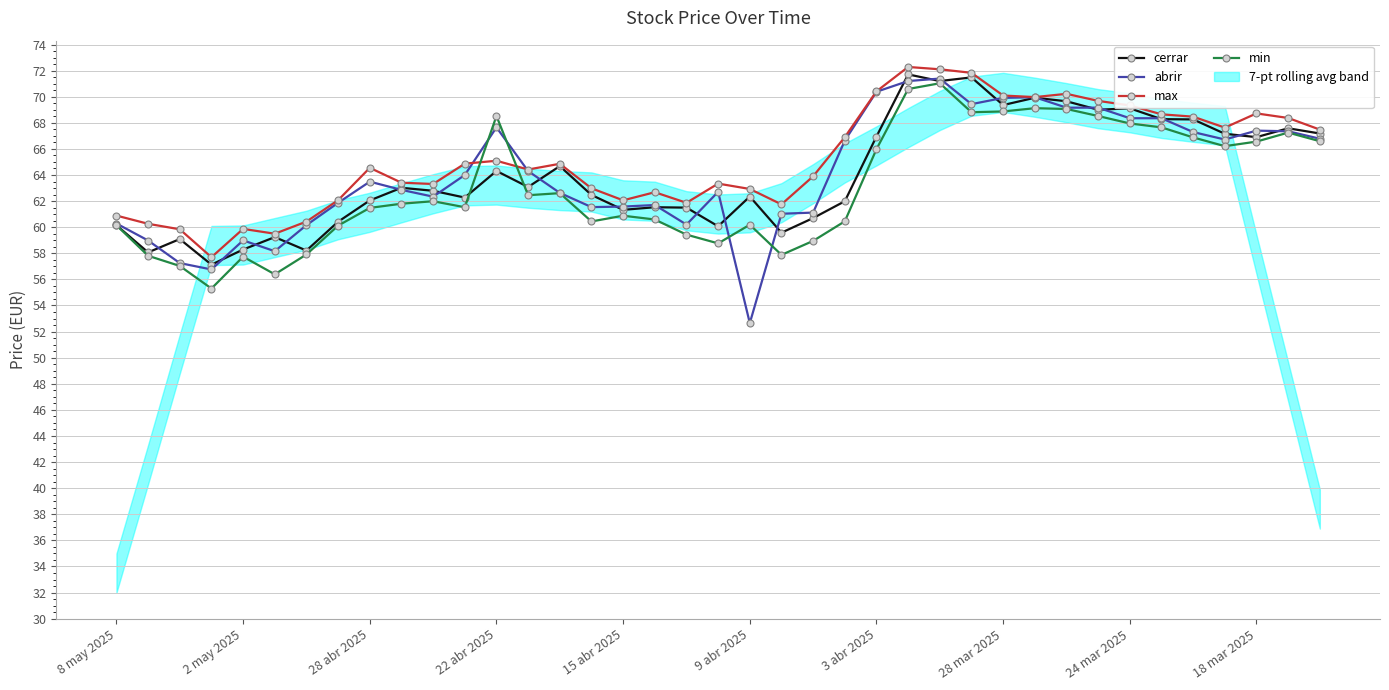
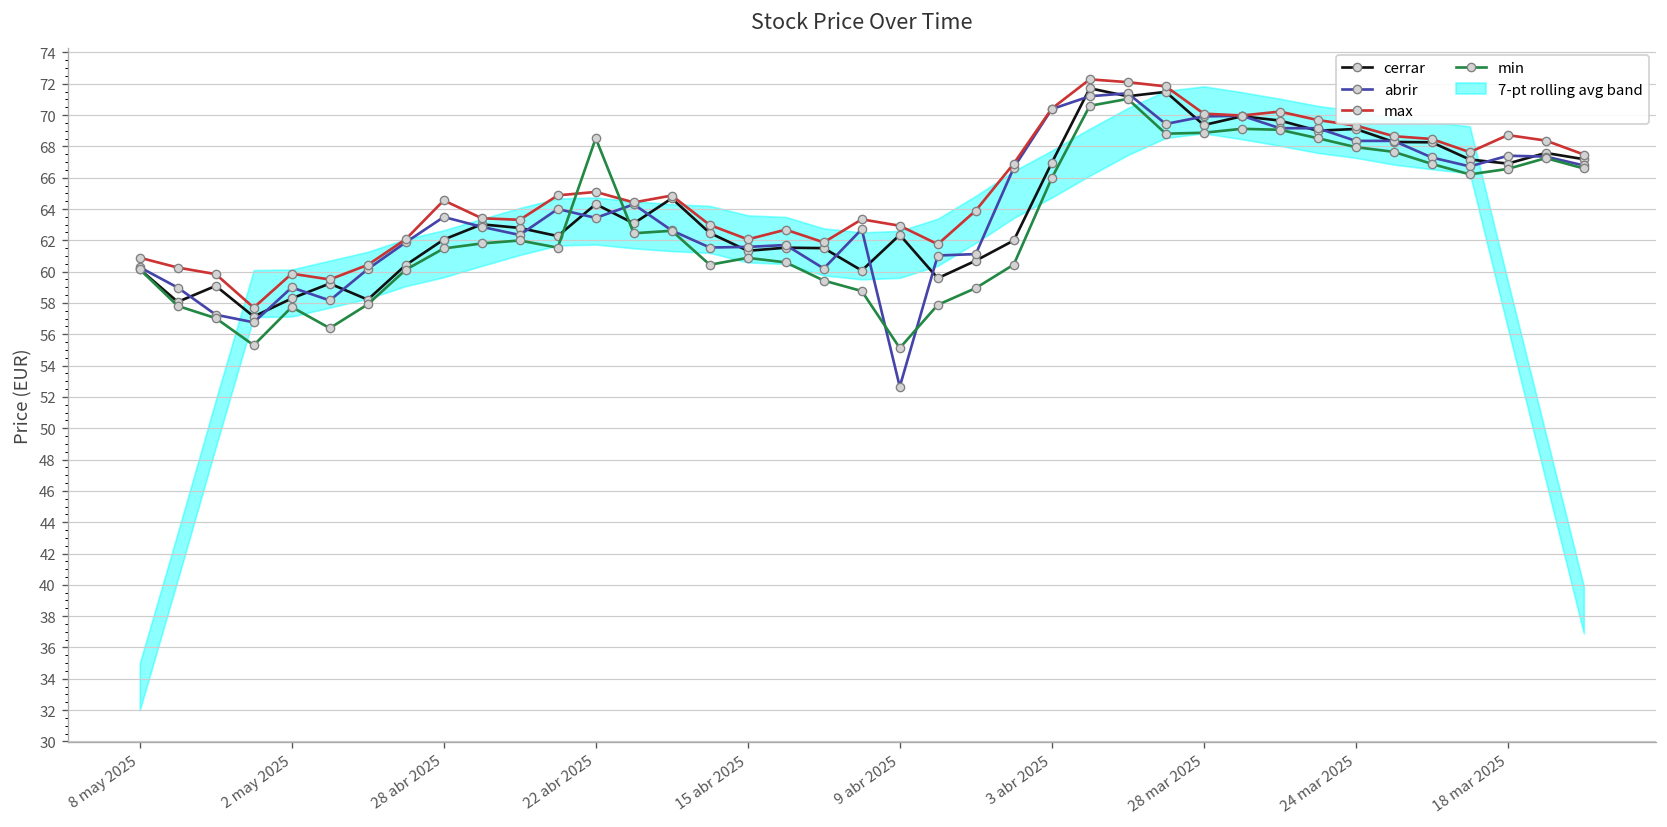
abrir, 22 abr 2025: 67.7 -> 63.4
min, 9 abr 2025: 60.2 -> 55.1
